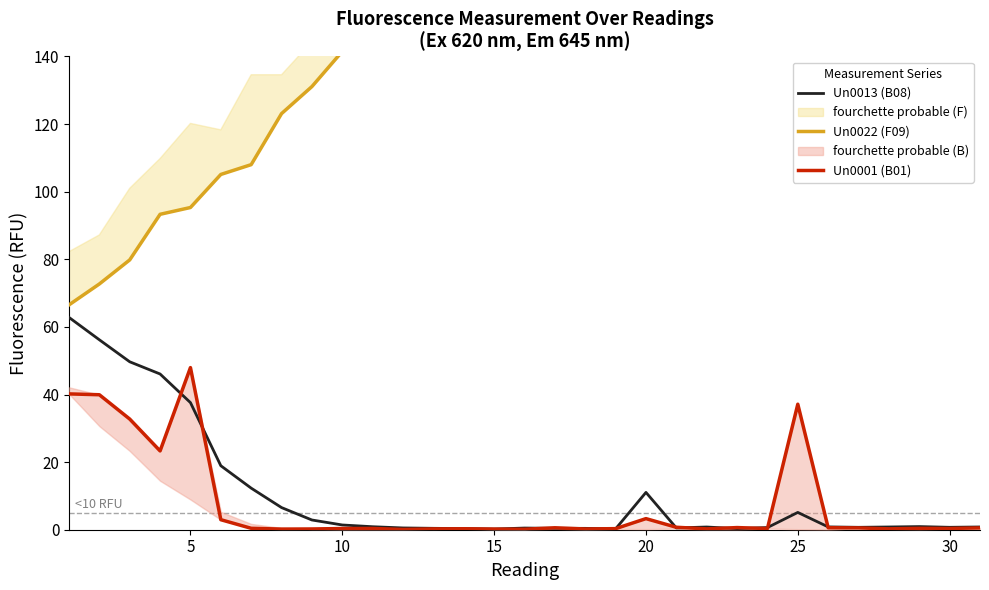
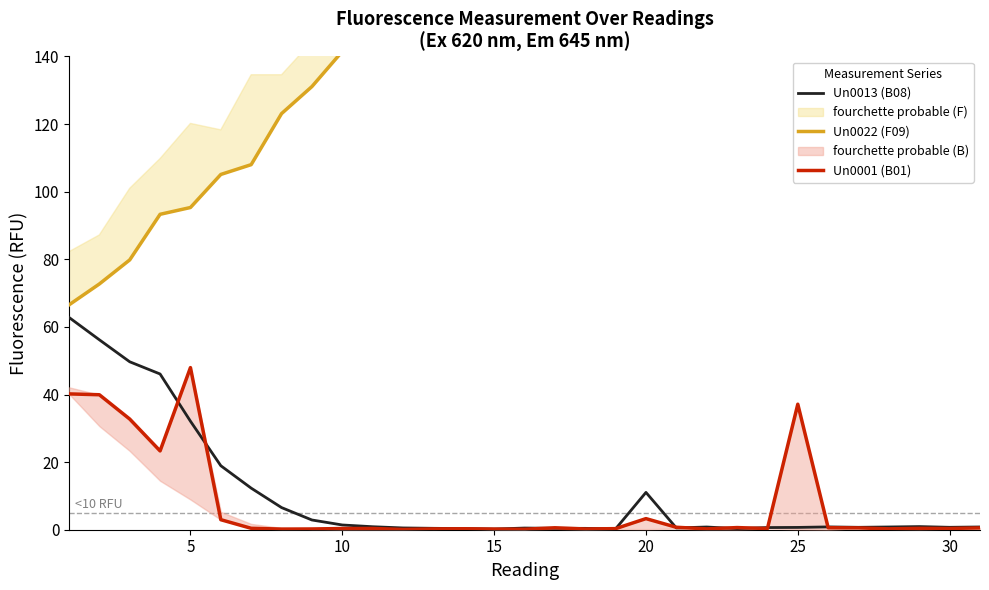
Un0013 (B08), 5: 38 -> 32
Un0013 (B08), 25: 5 -> 1
